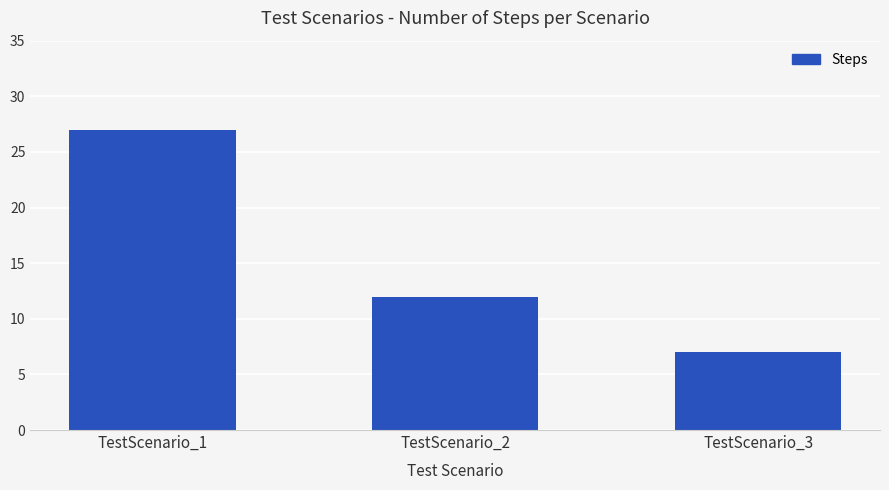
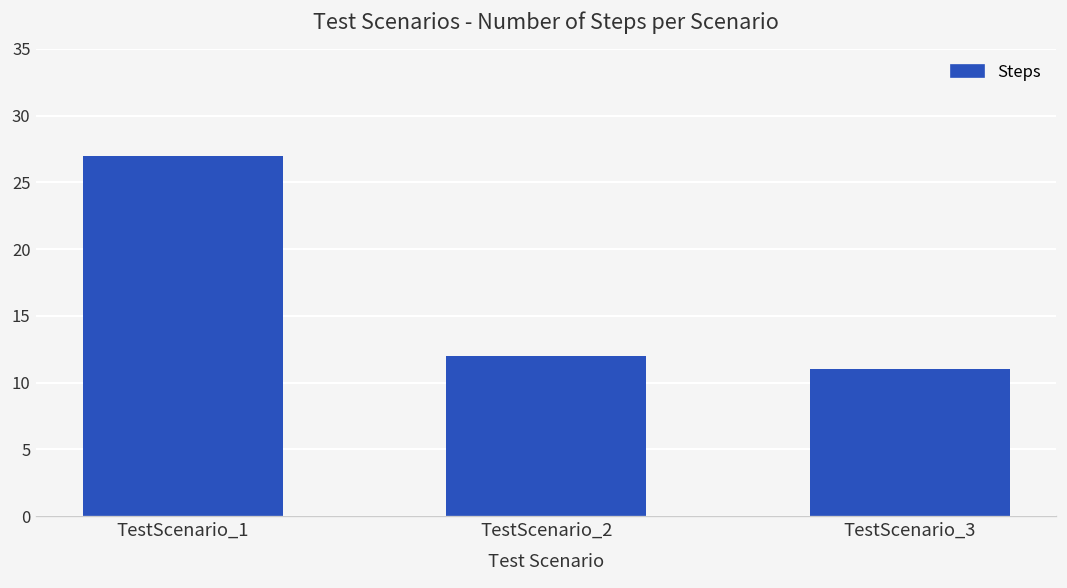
TestScenario_3: 7 -> 11
